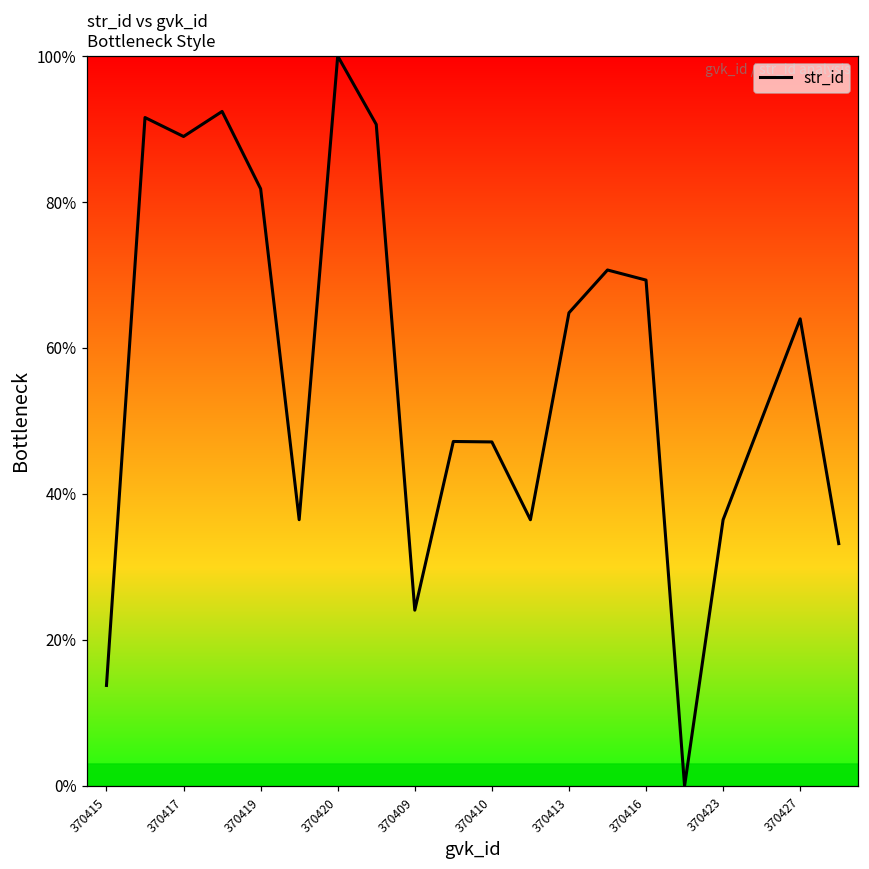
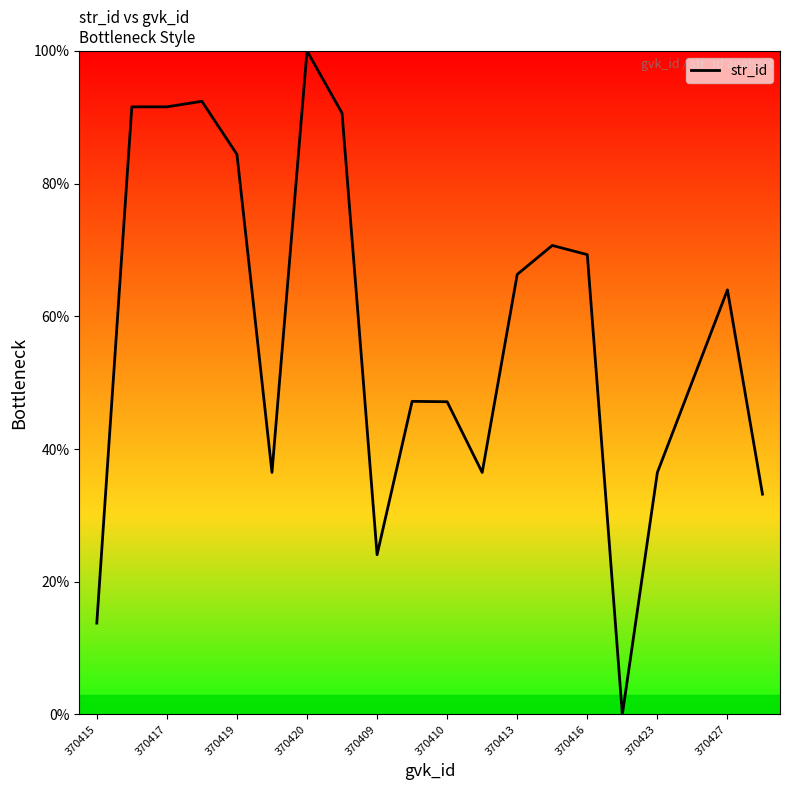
370417: 89% -> 92%
370419: 82% -> 84%
370413: 65% -> 66%
